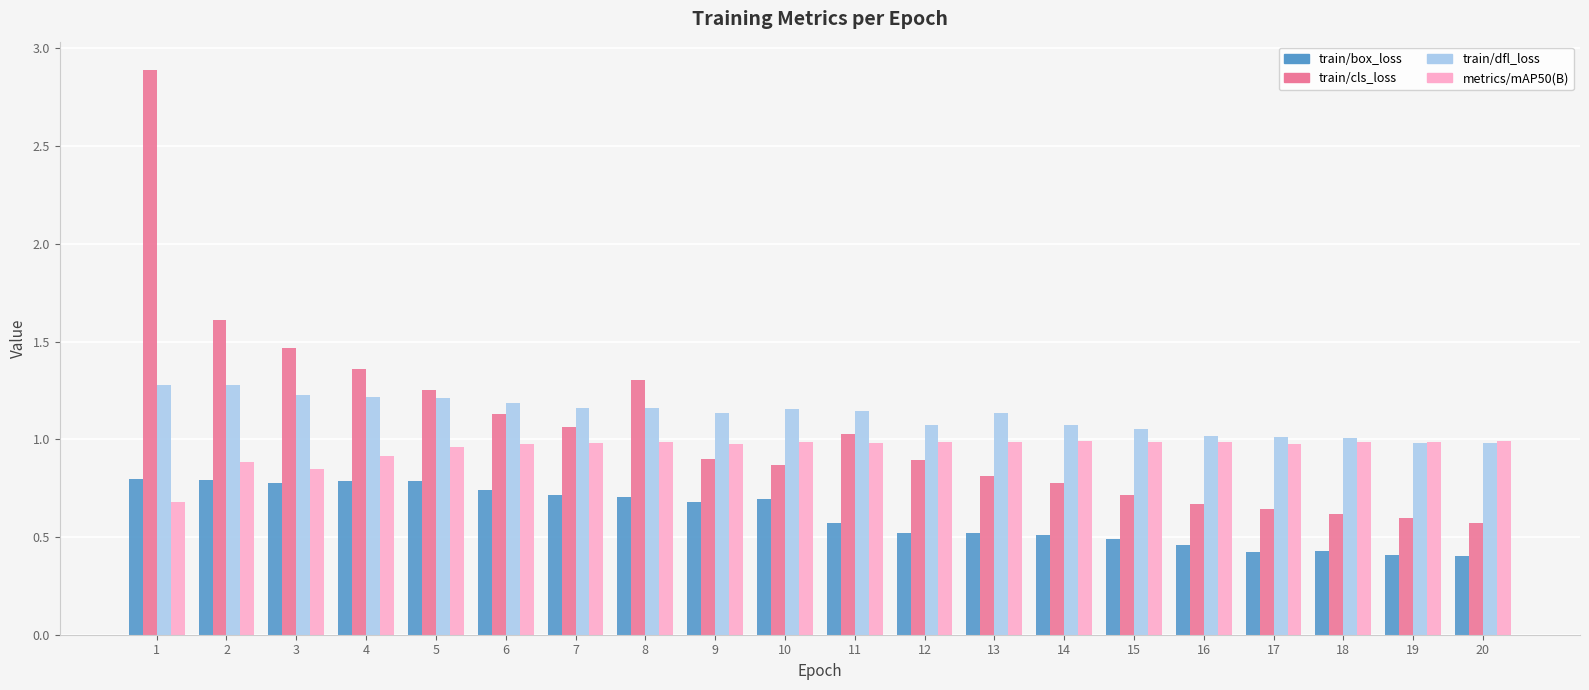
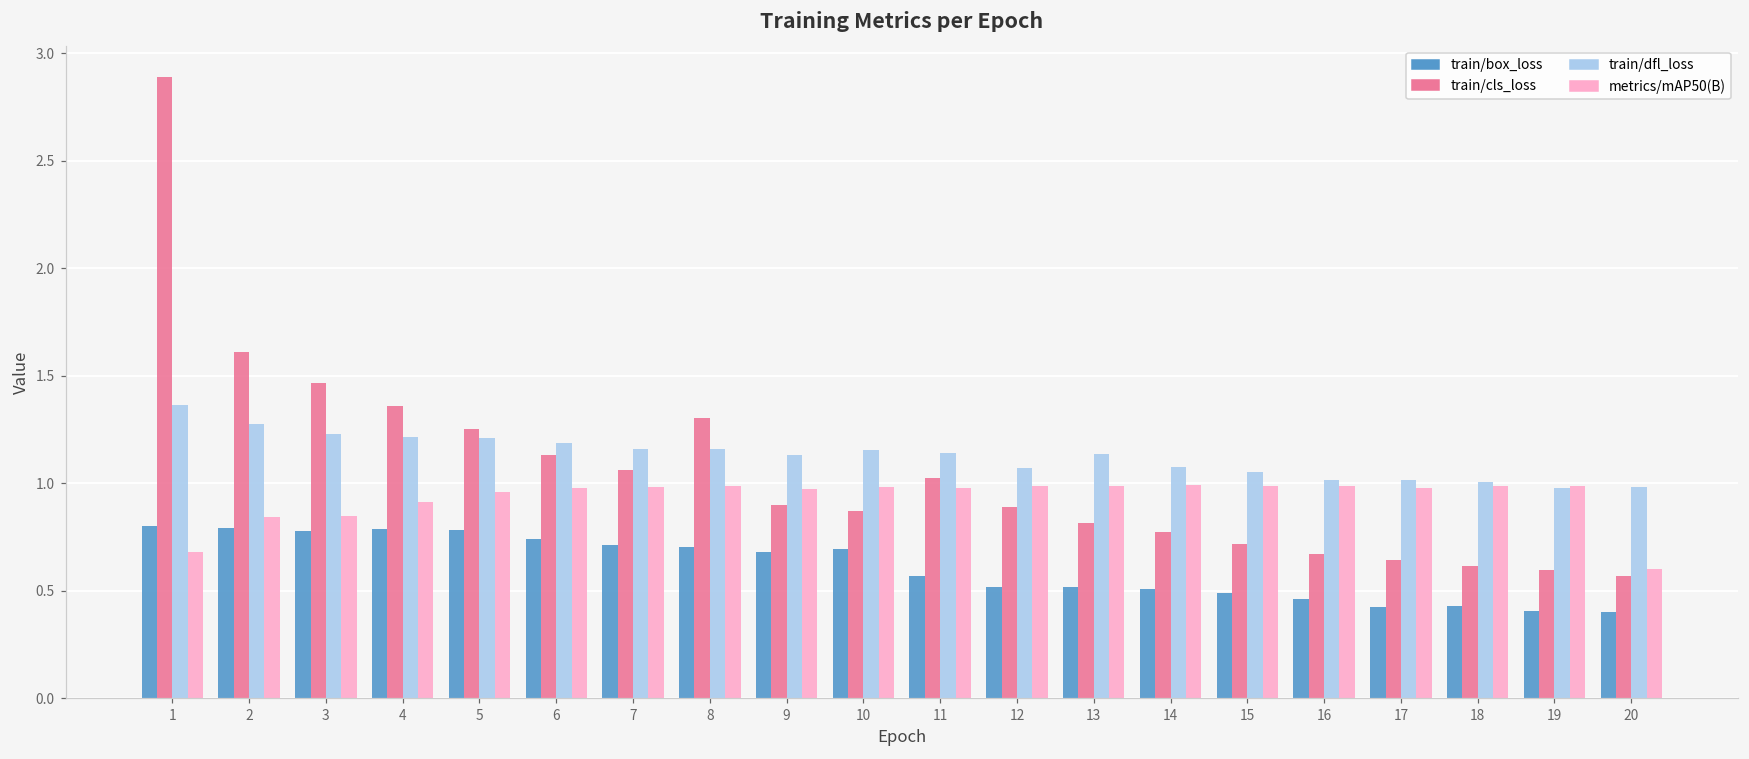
train/dfl_loss, 1: 1.28 -> 1.36
metrics/mAP50(B), 2: 0.88 -> 0.84
metrics/mAP50(B), 20: 0.99 -> 0.60
